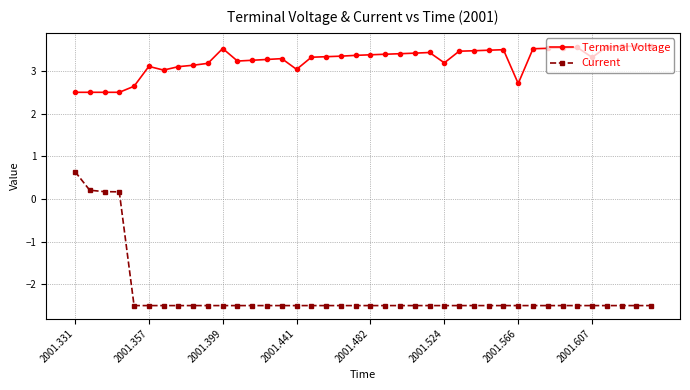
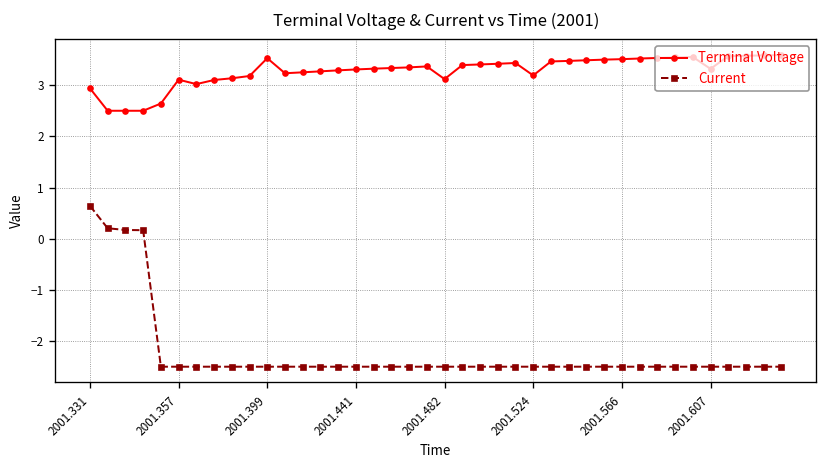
Terminal Voltage, 2001.331: 2.5 -> 2.9
Terminal Voltage, 2001.441: 3.0 -> 3.3
Terminal Voltage, 2001.482: 3.4 -> 3.1
Terminal Voltage, 2001.566: 2.7 -> 3.5
